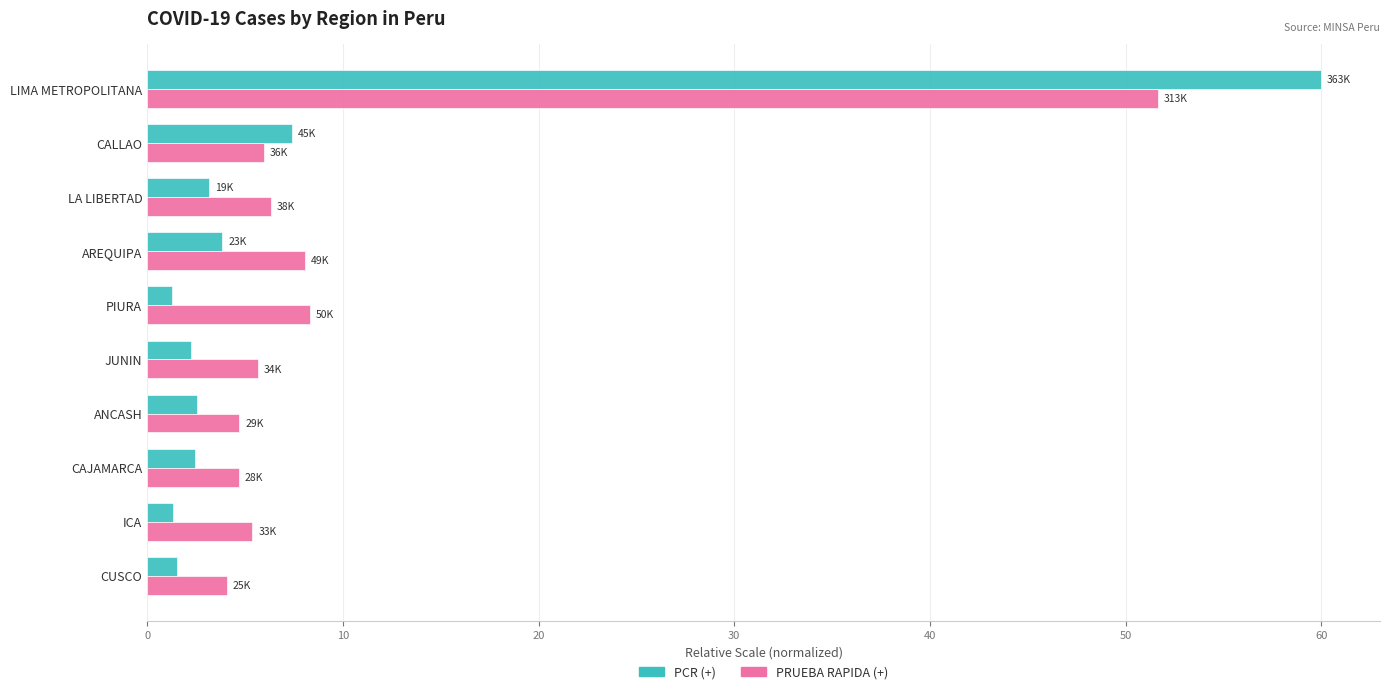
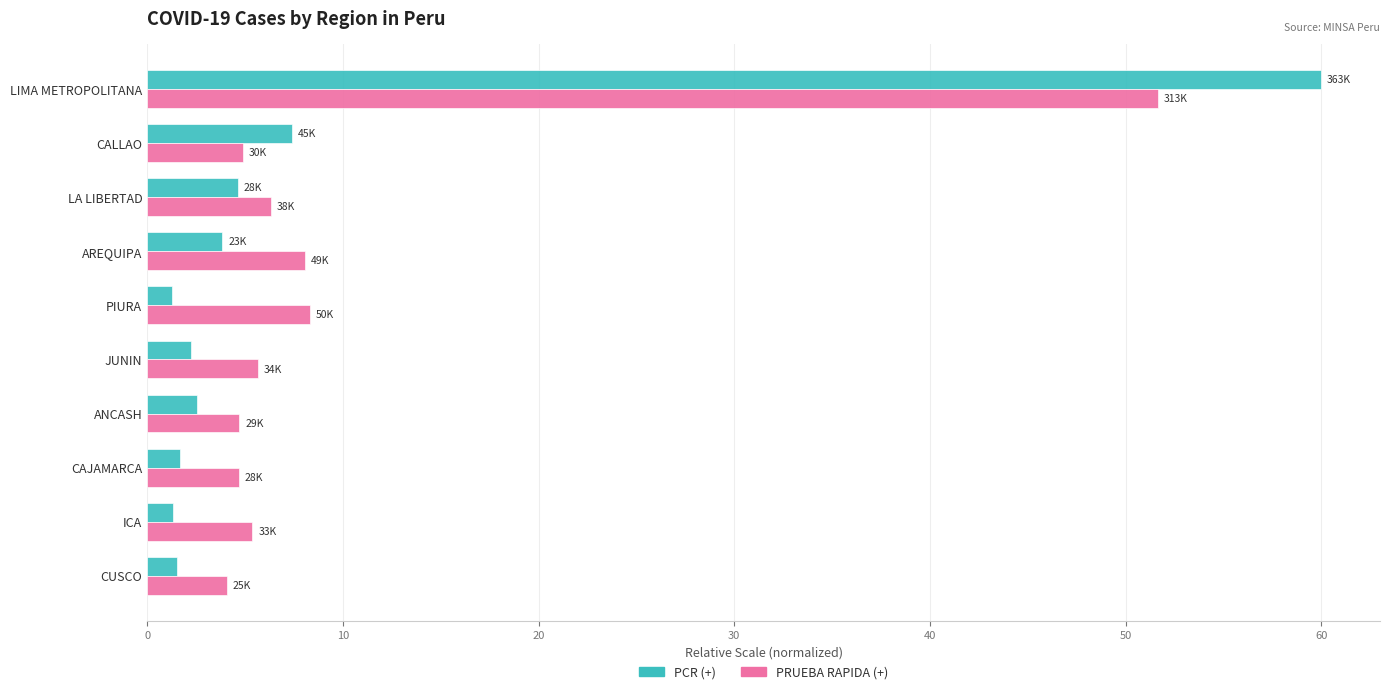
PRUEBA RAPIDA (+), CALLAO: 36K -> 30K
PCR (+), LA LIBERTAD: 19K -> 28K
PCR (+), CAJAMARCA: 2.5 -> 1.7
